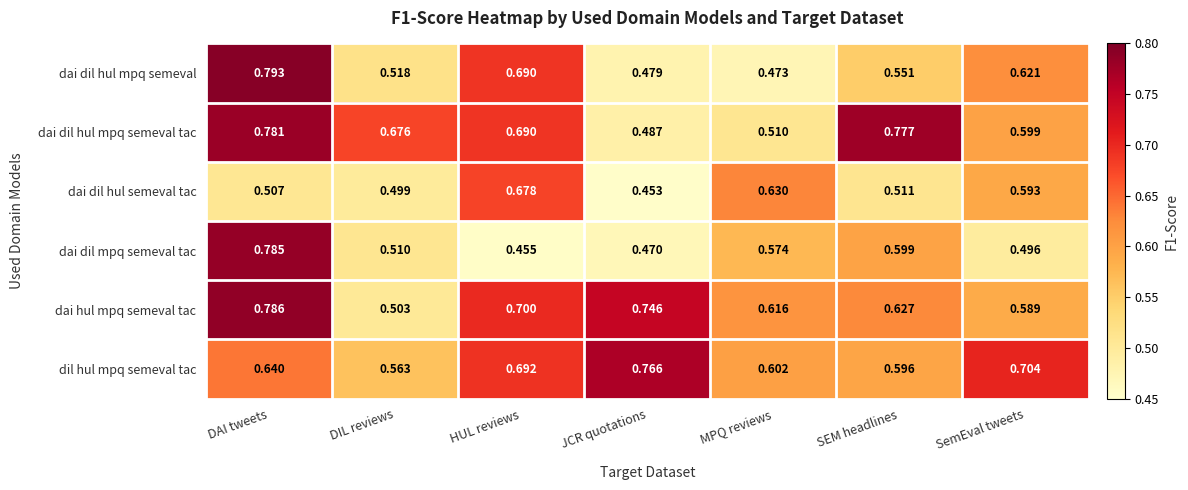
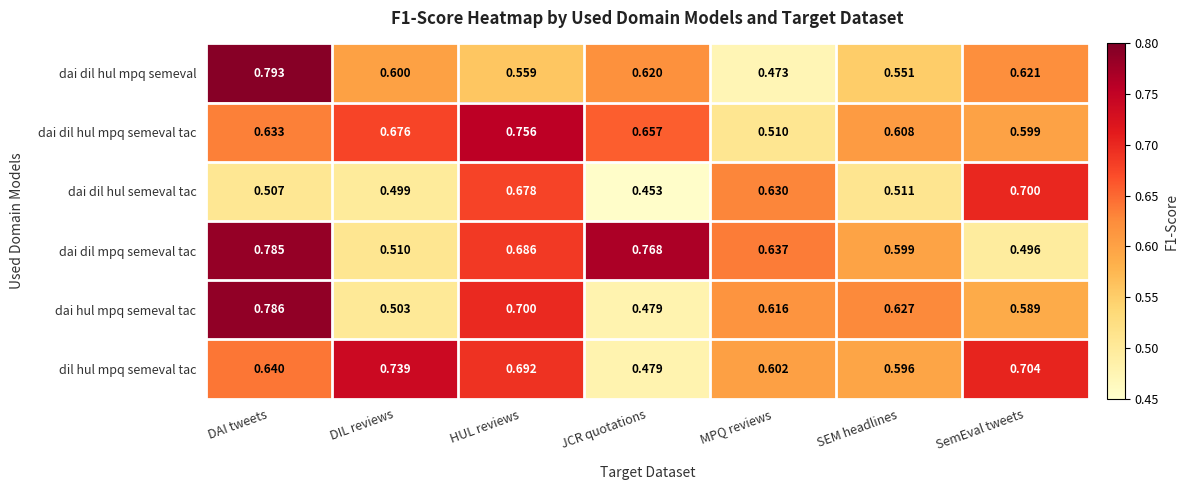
dai dil hul mpq semeval, DIL reviews: 0.518 -> 0.600
dai dil hul mpq semeval, HUL reviews: 0.690 -> 0.559
dai dil hul mpq semeval, JCR quotations: 0.479 -> 0.620
dai dil hul mpq semeval tac, DAI tweets: 0.781 -> 0.633
dai dil hul mpq semeval tac, HUL reviews: 0.690 -> 0.756
dai dil hul mpq semeval tac, JCR quotations: 0.487 -> 0.657
dai dil hul mpq semeval tac, SEM headlines: 0.777 -> 0.608
dai dil hul semeval tac, SemEval tweets: 0.593 -> 0.700
dai dil mpq semeval tac, HUL reviews: 0.455 -> 0.686
dai dil mpq semeval tac, JCR quotations: 0.470 -> 0.768
dai dil mpq semeval tac, MPQ reviews: 0.574 -> 0.637
dai hul mpq semeval tac, JCR quotations: 0.746 -> 0.479
dil hul mpq semeval tac, DIL reviews: 0.563 -> 0.739
dil hul mpq semeval tac, JCR quotations: 0.766 -> 0.479
